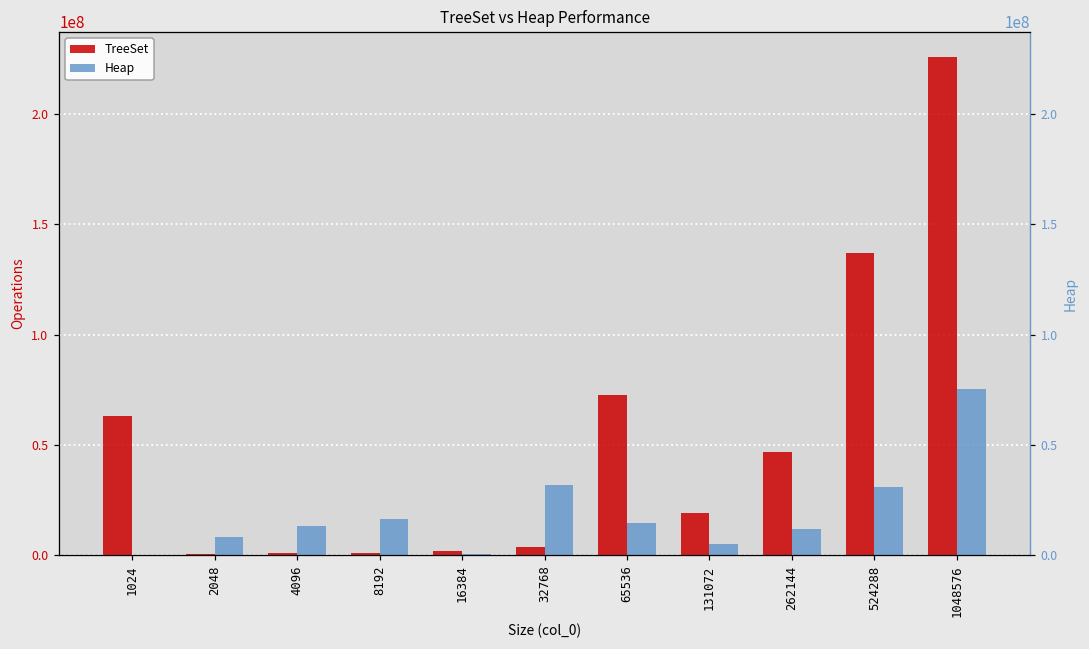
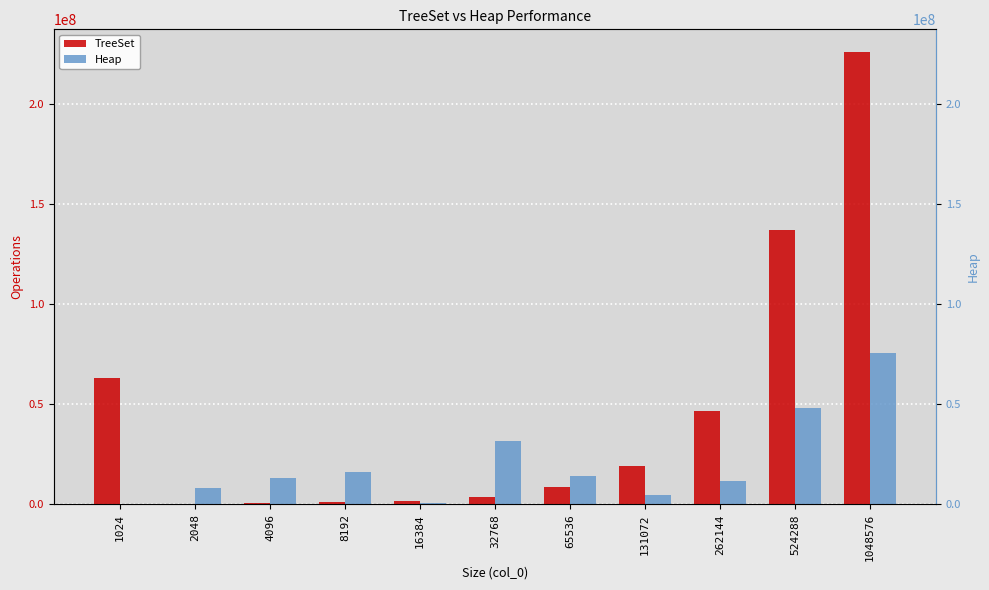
TreeSet, 65536: 73000000 -> 8000000
Heap, 524288: 31000000 -> 48000000
